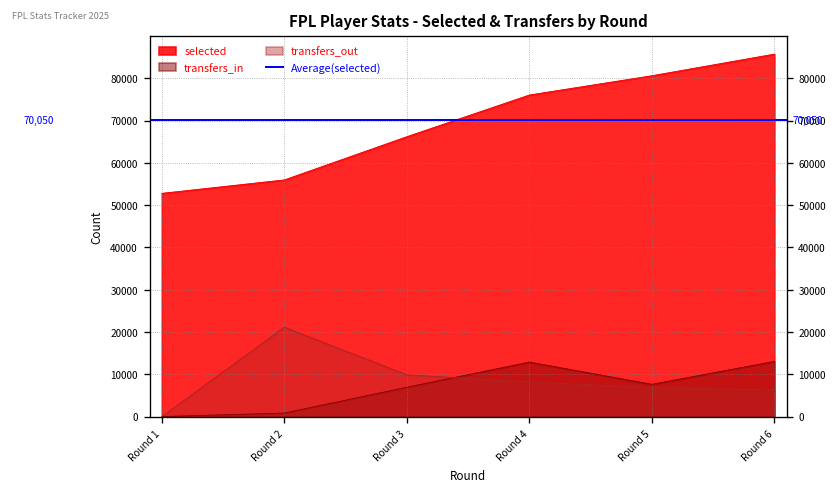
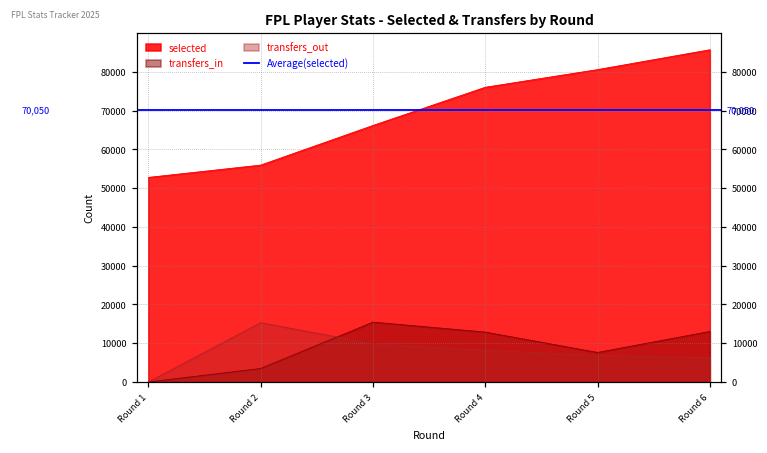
transfers_in, Round 2: 1000 -> 3000
transfers_out, Round 2: 21000 -> 15000
transfers_in, Round 3: 7000 -> 15000
